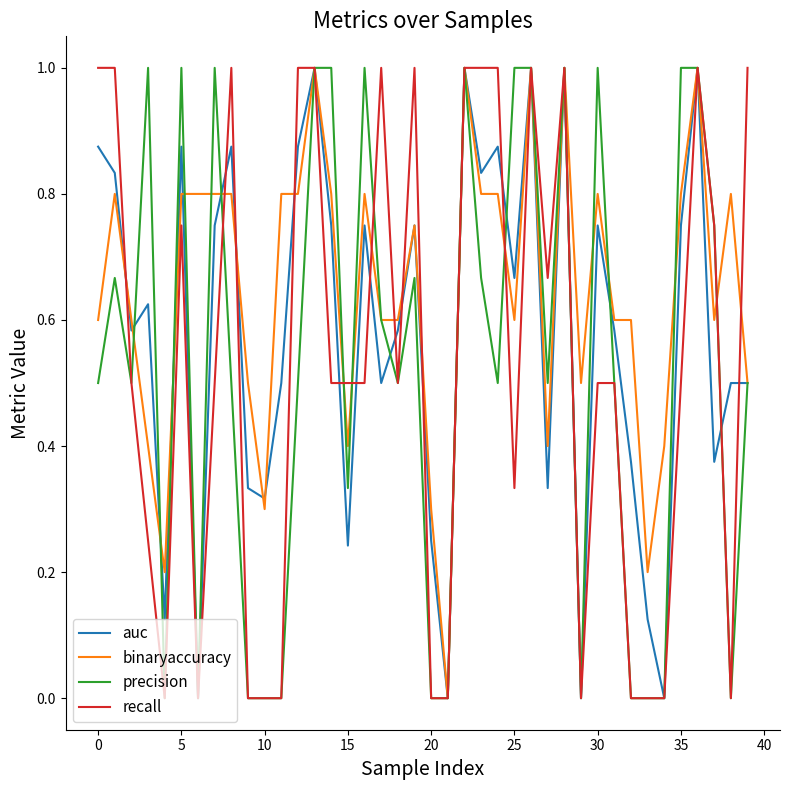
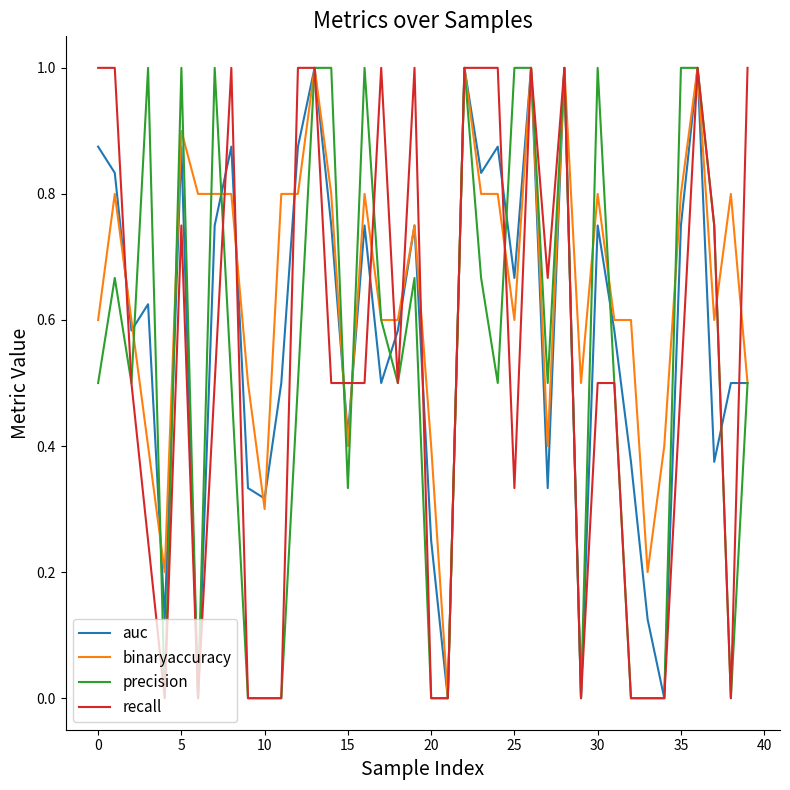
binaryaccuracy, 5: 0.8 -> 0.9
auc, 15: 0.24 -> 0.42
binaryaccuracy, 20: 0.3 -> 0.4
